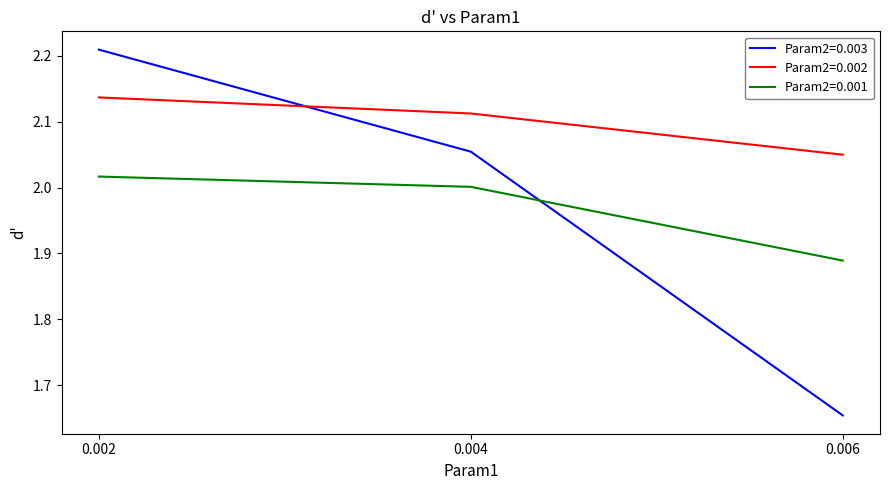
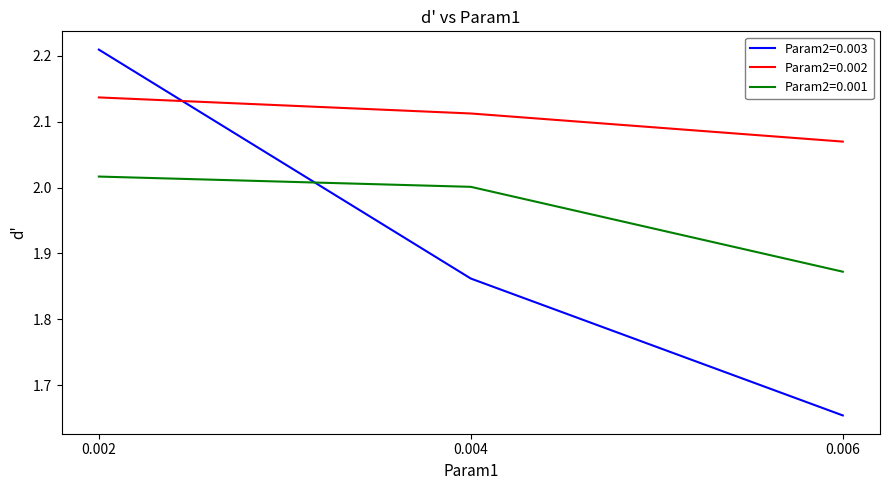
Param2=0.003, 0.004: 2.05 -> 1.86
Param2=0.002, 0.006: 2.05 -> 2.07
Param2=0.001, 0.006: 1.89 -> 1.87
